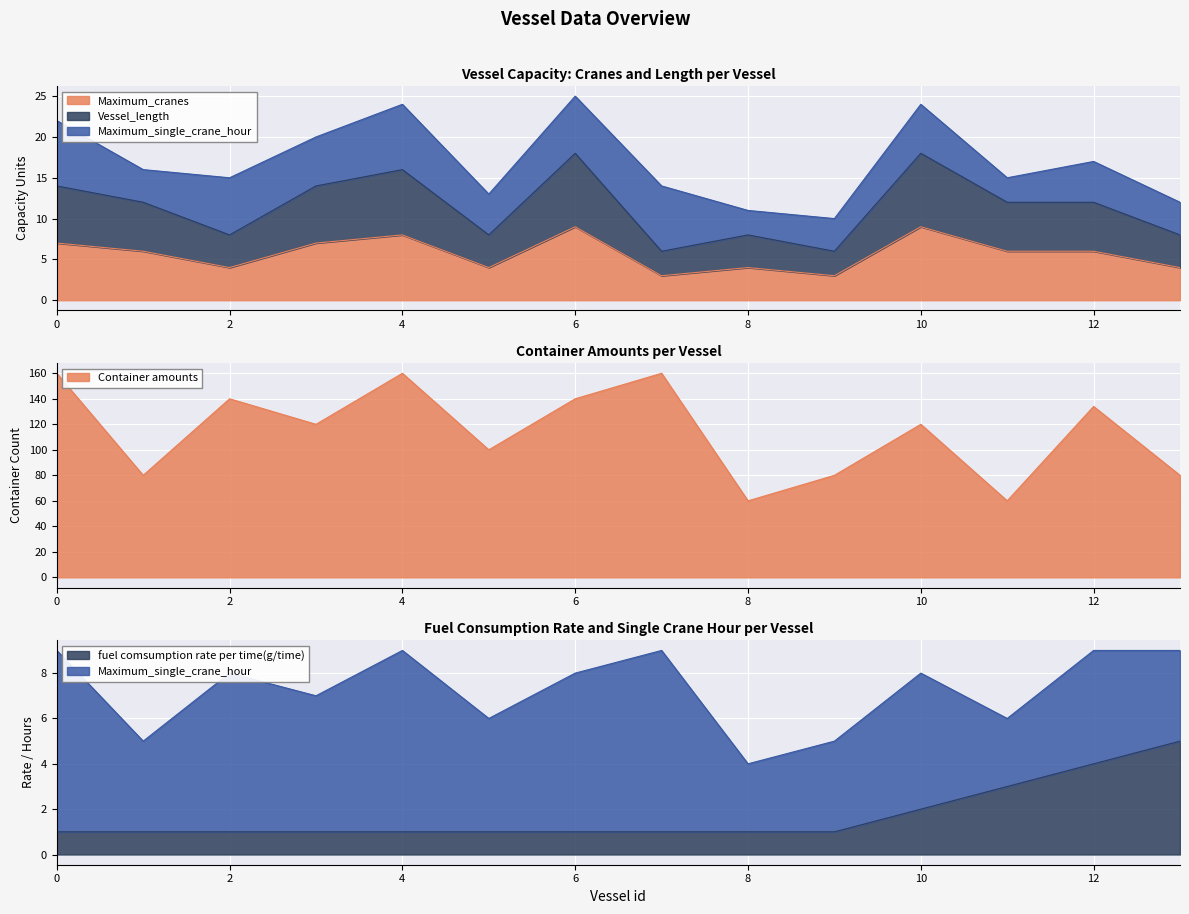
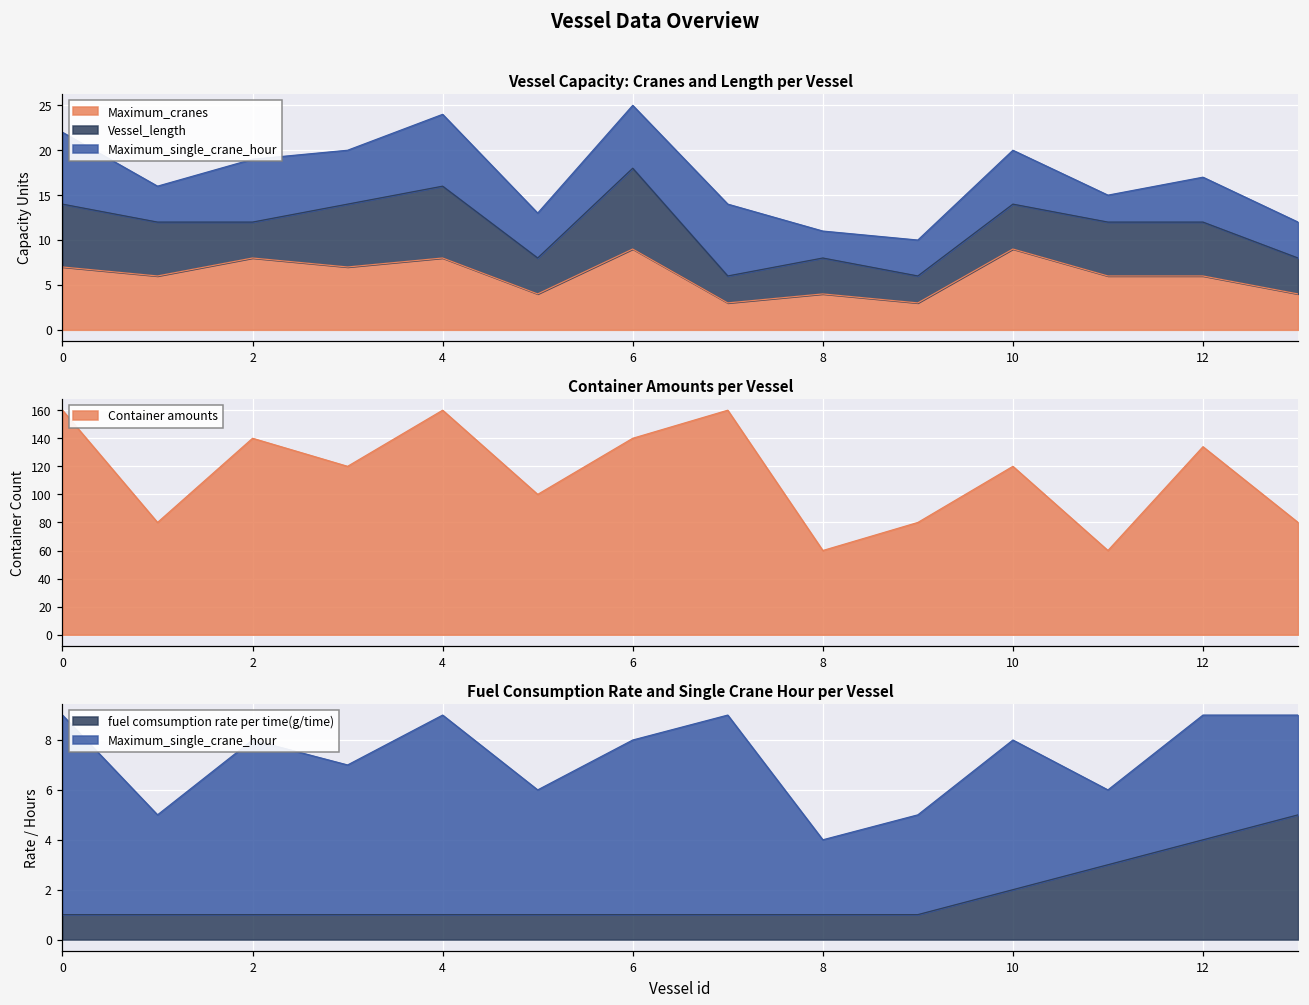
Vessel Capacity: Cranes and Length per Vessel, Maximum_cranes, 2: 4 -> 8
Vessel Capacity: Cranes and Length per Vessel, Vessel_length, 10: 9 -> 5
